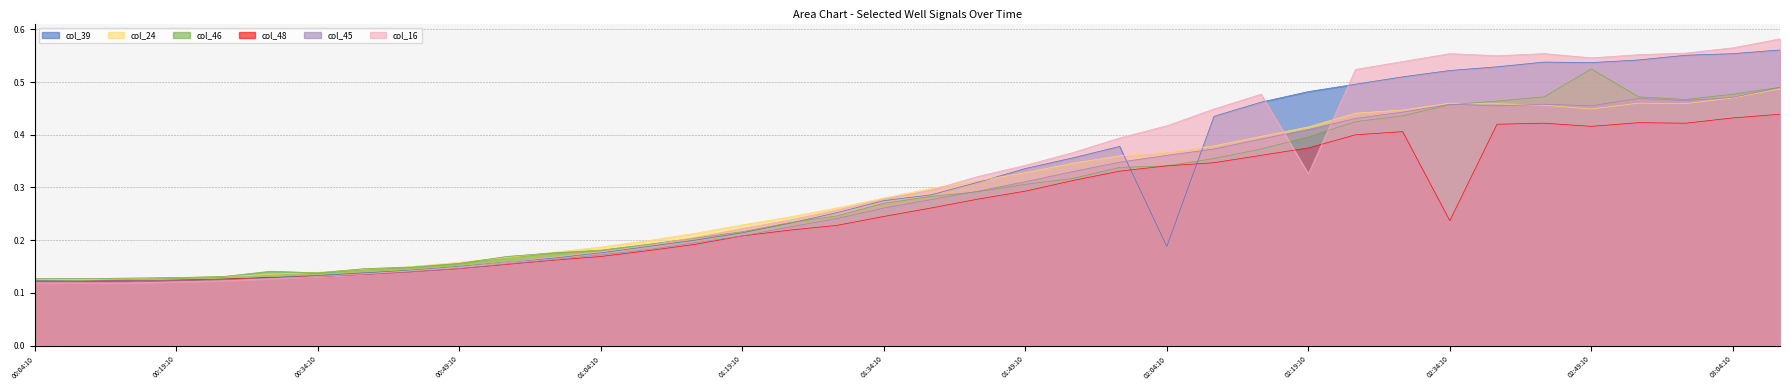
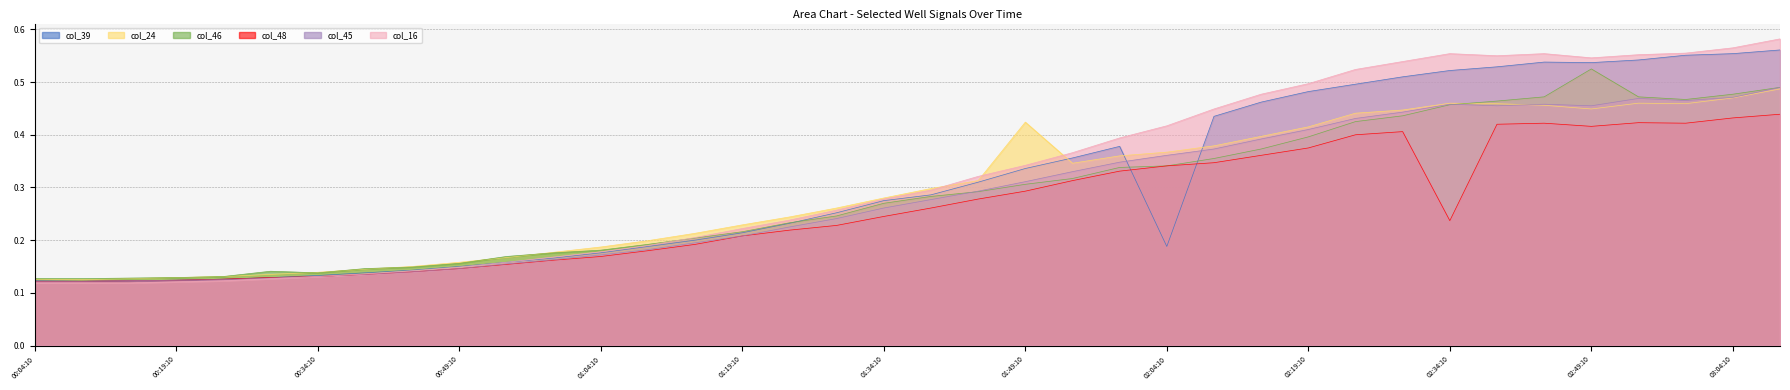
col_24, 01:49:10: 0.33 -> 0.42
col_16, 02:19:10: 0.33 -> 0.50
